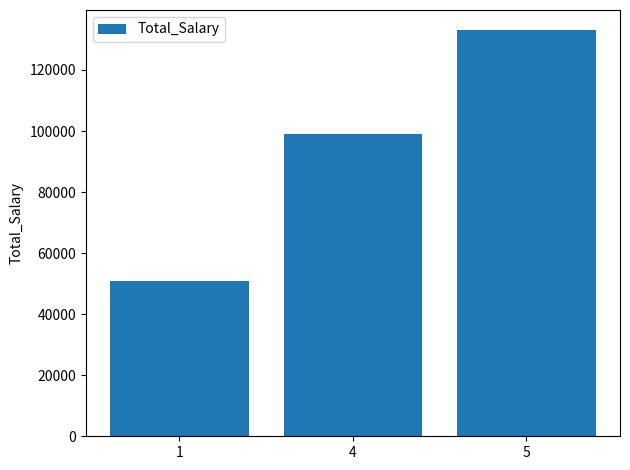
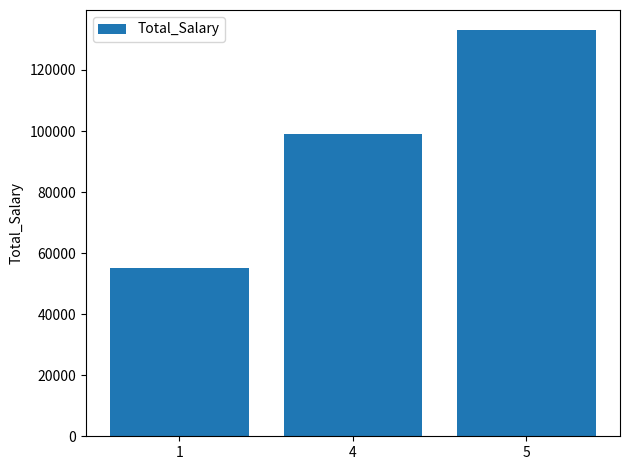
1: 51000 -> 55000
